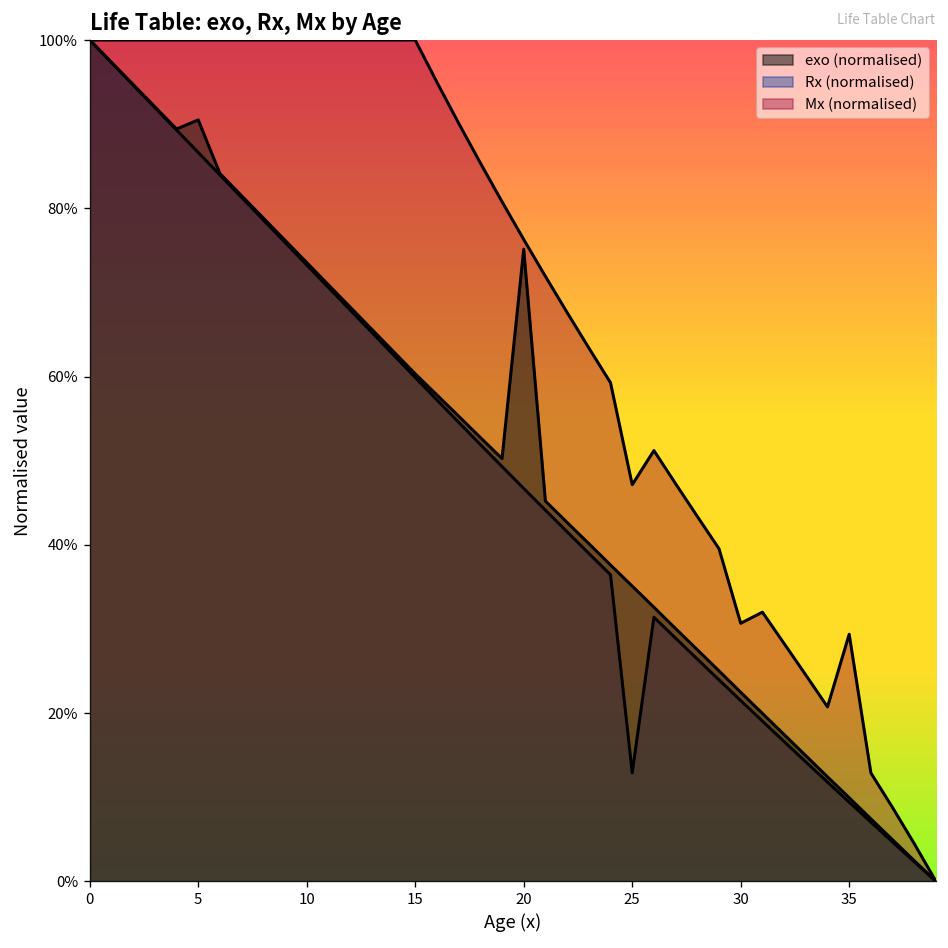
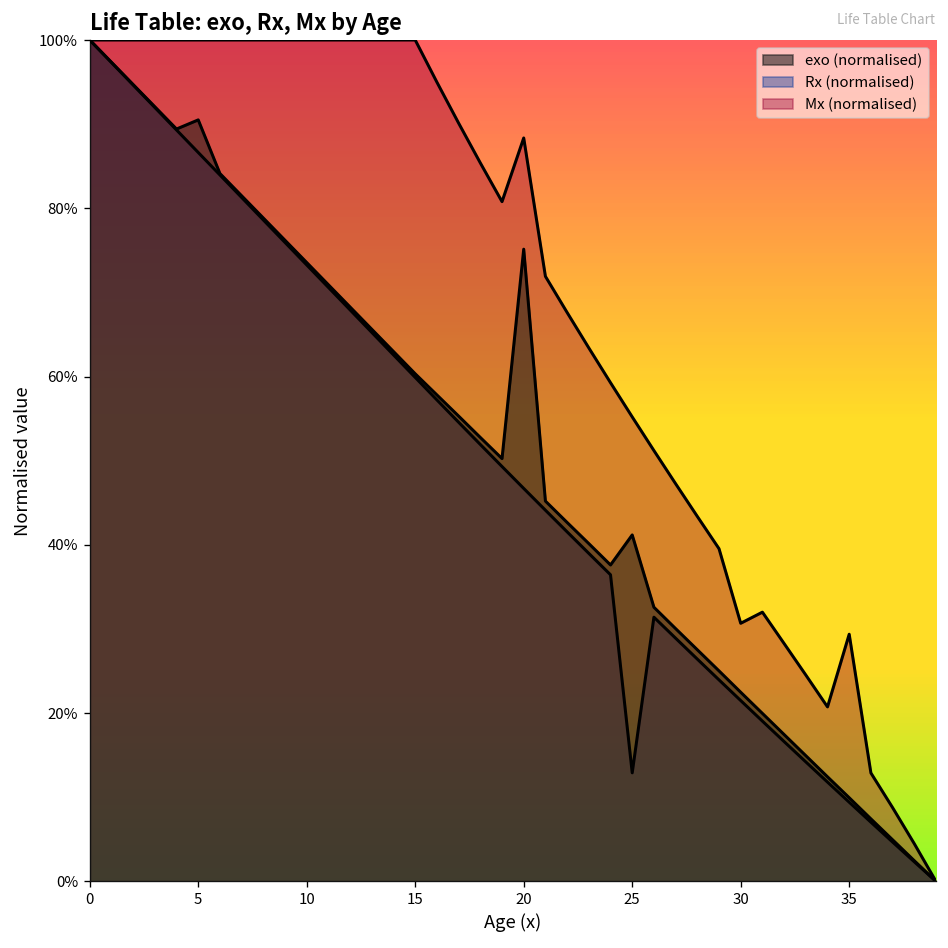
Mx (normalised), 20: 76% -> 88%
exo (normalised), 25: 35% -> 41%
Mx (normalised), 25: 47% -> 55%
